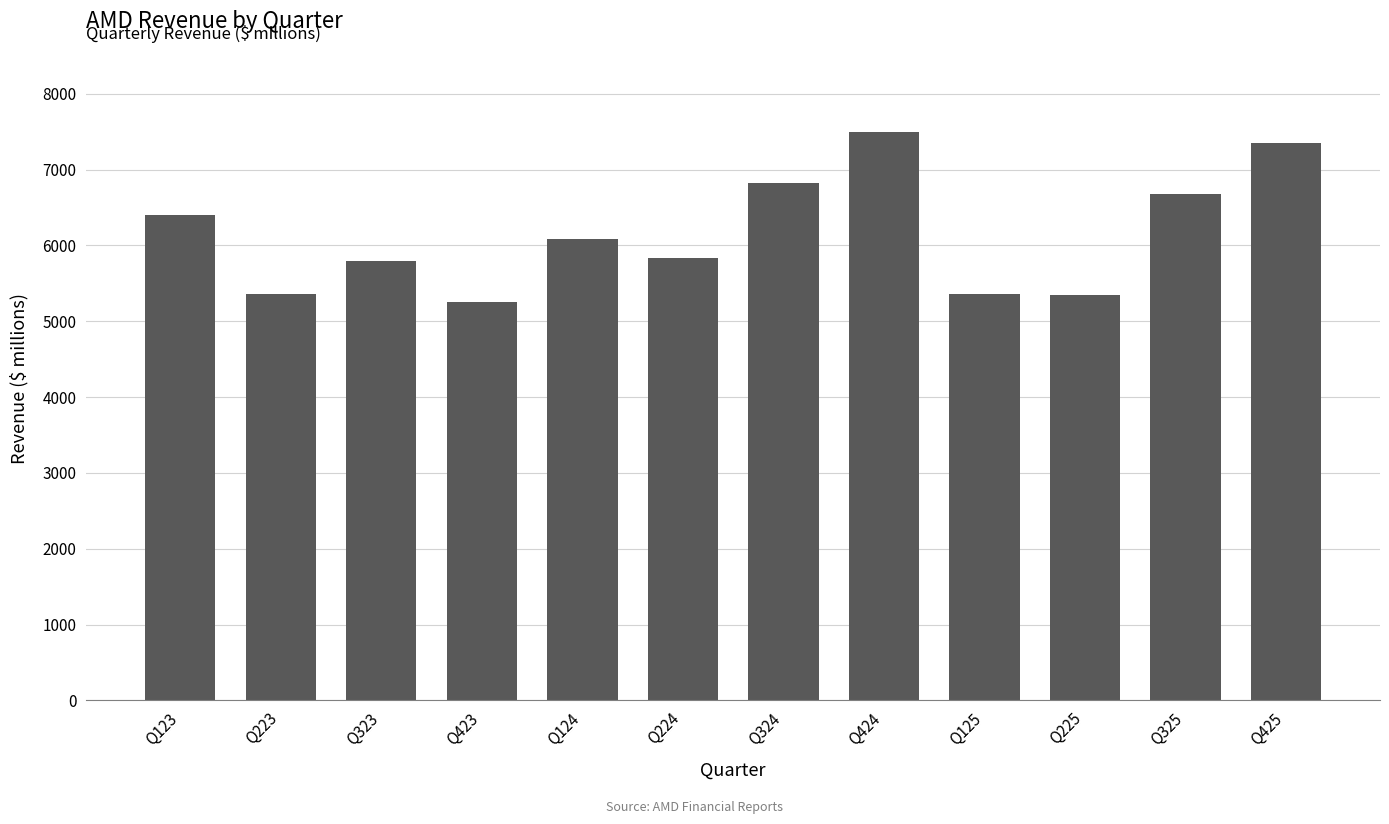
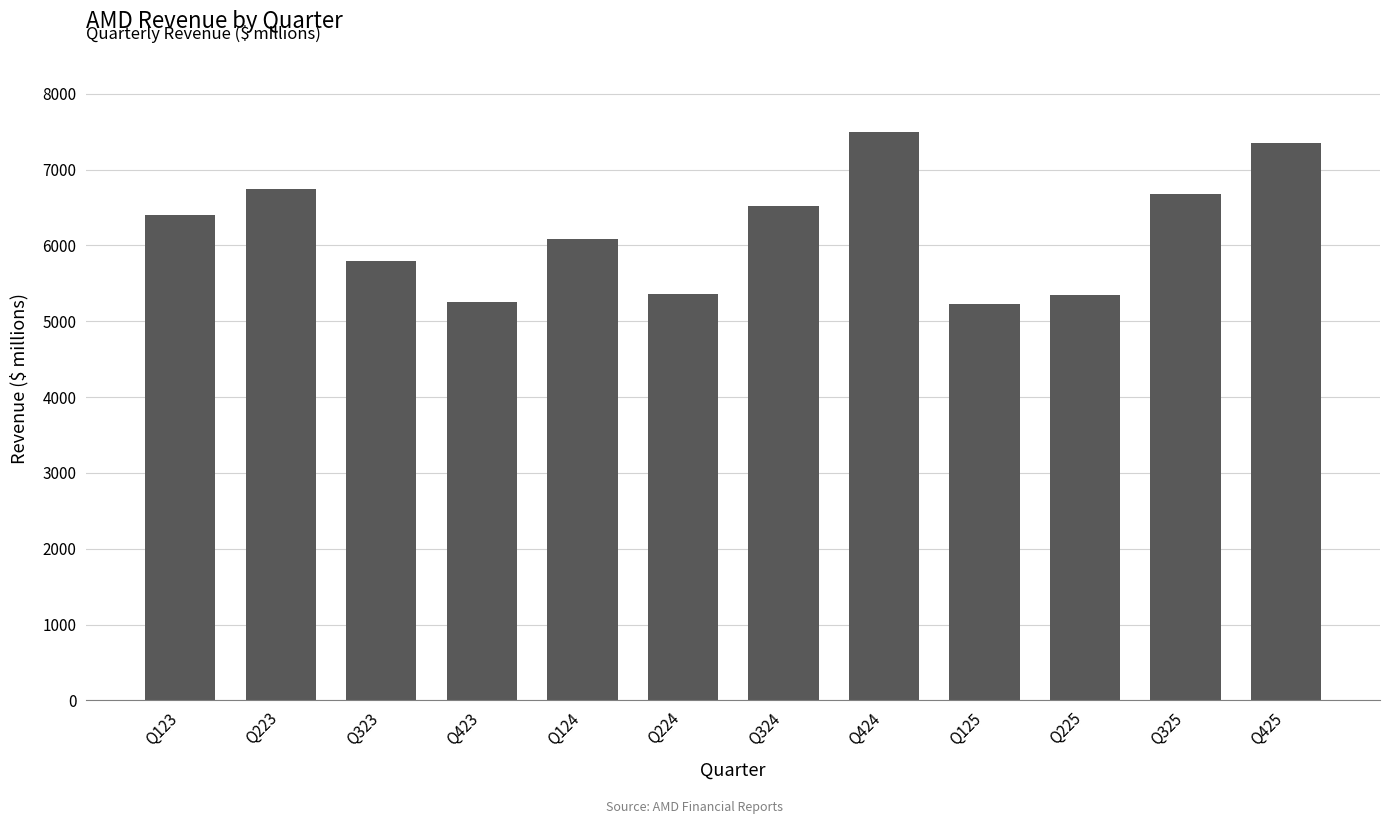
Q223: 5400 -> 6700
Q224: 5800 -> 5400
Q324: 6800 -> 6500
Q125: 5400 -> 5200
